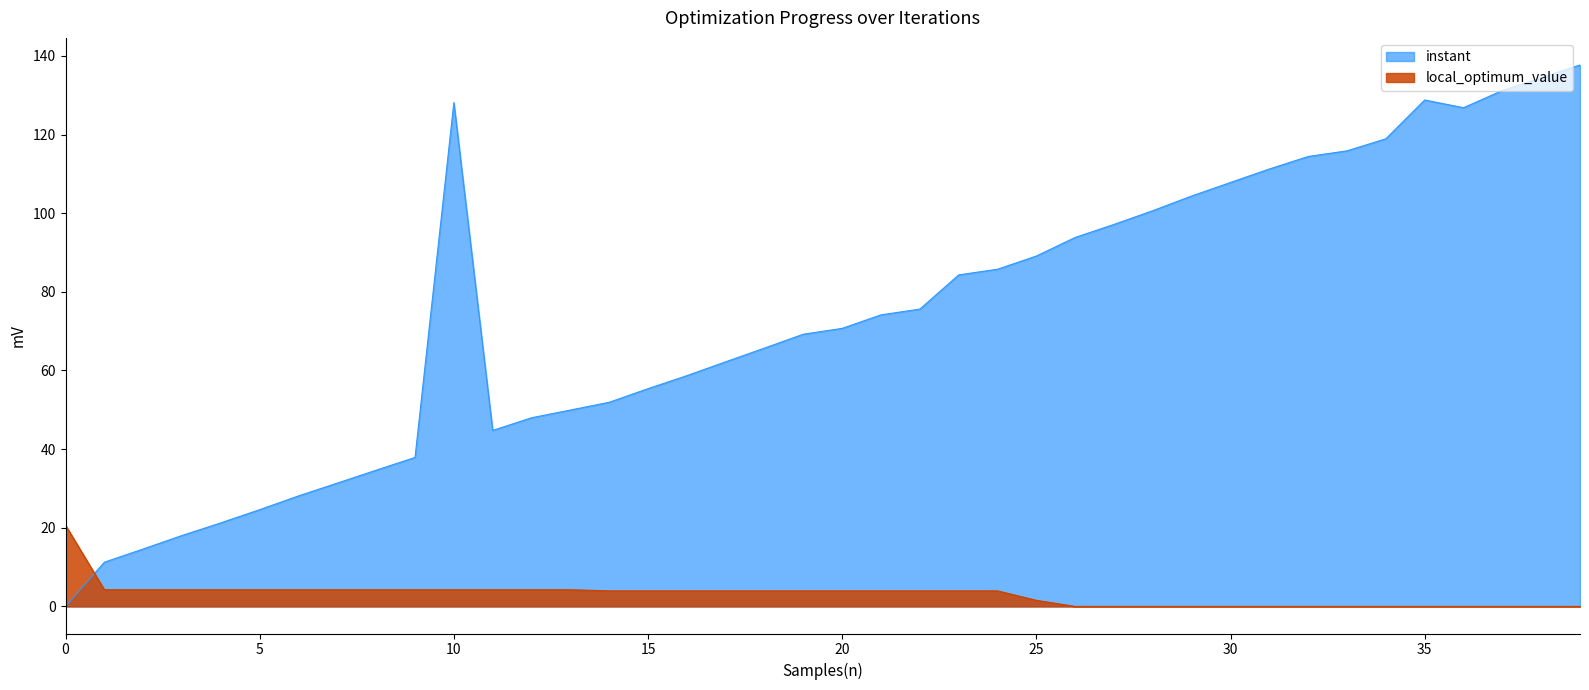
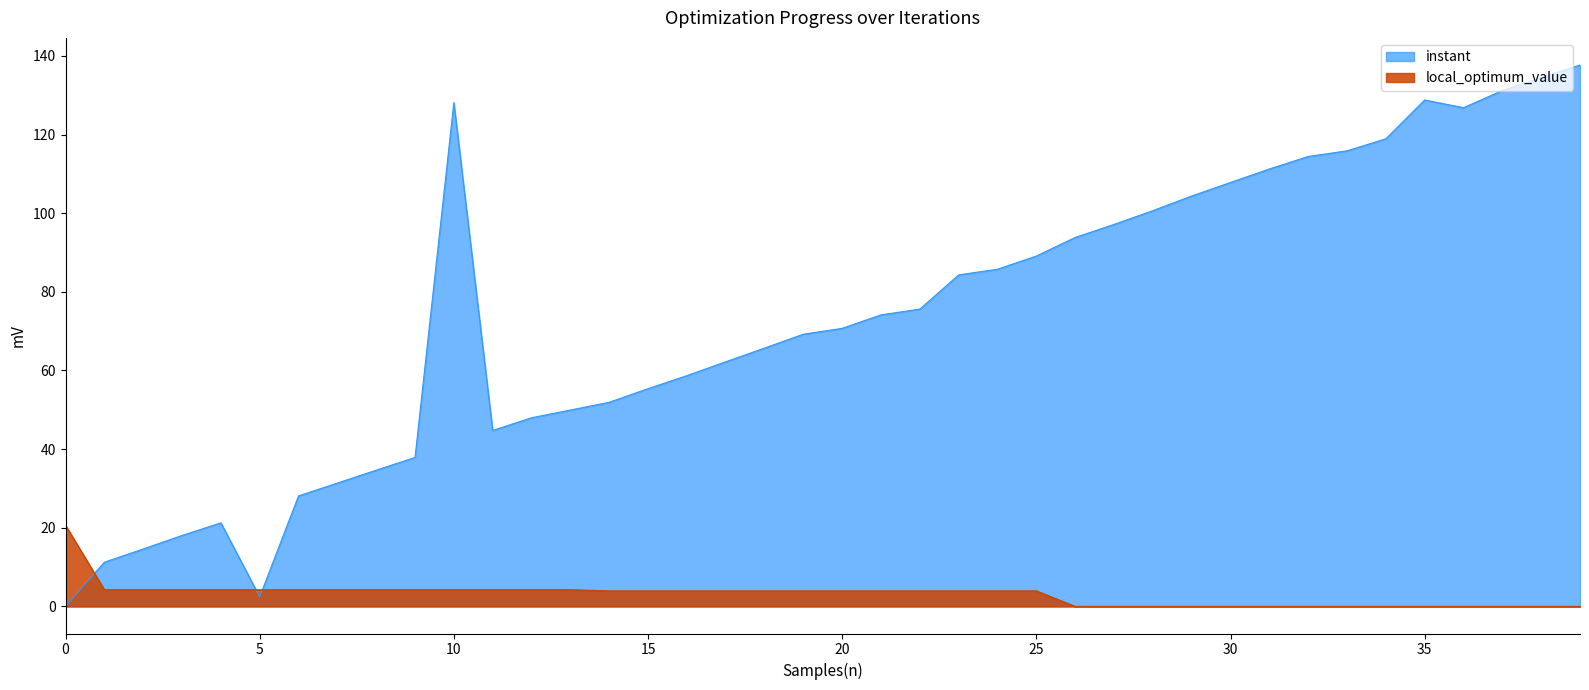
instant, 5: 25 -> 2
local_optimum_value, 25: 2 -> 4
